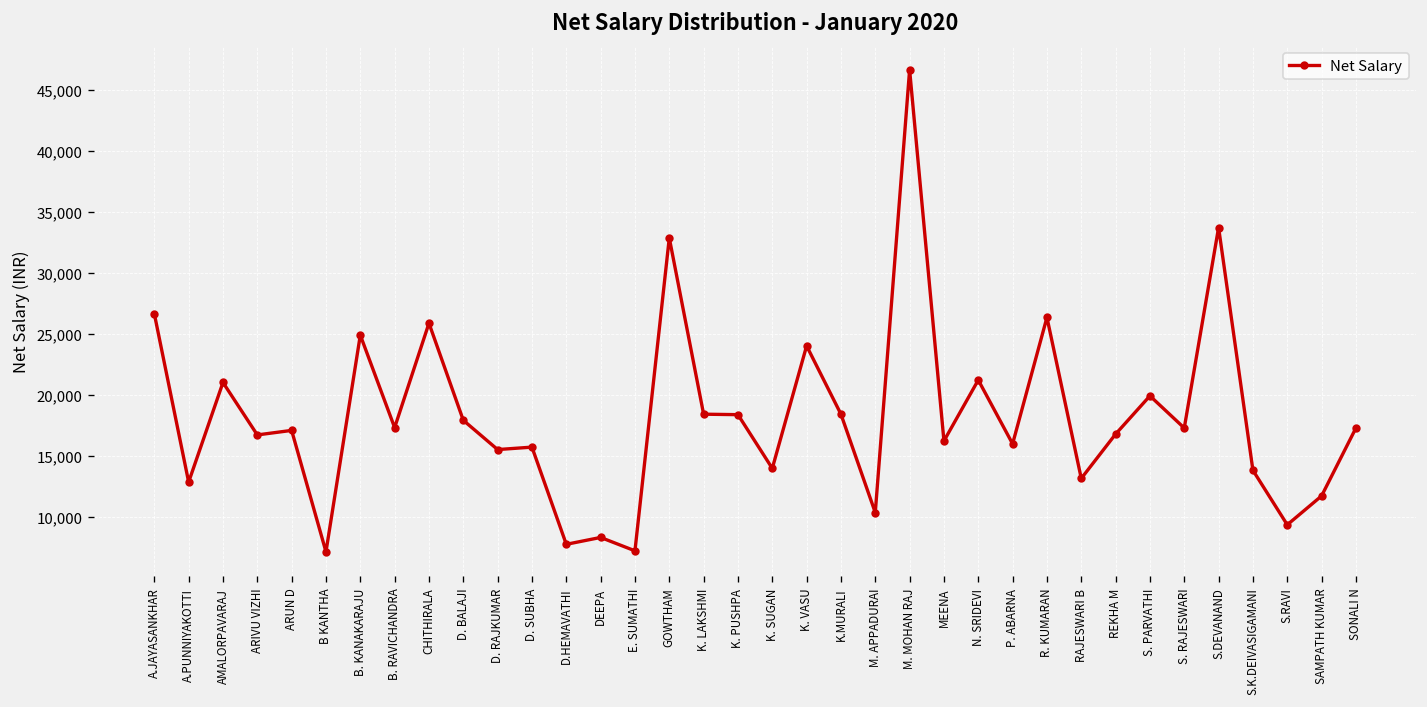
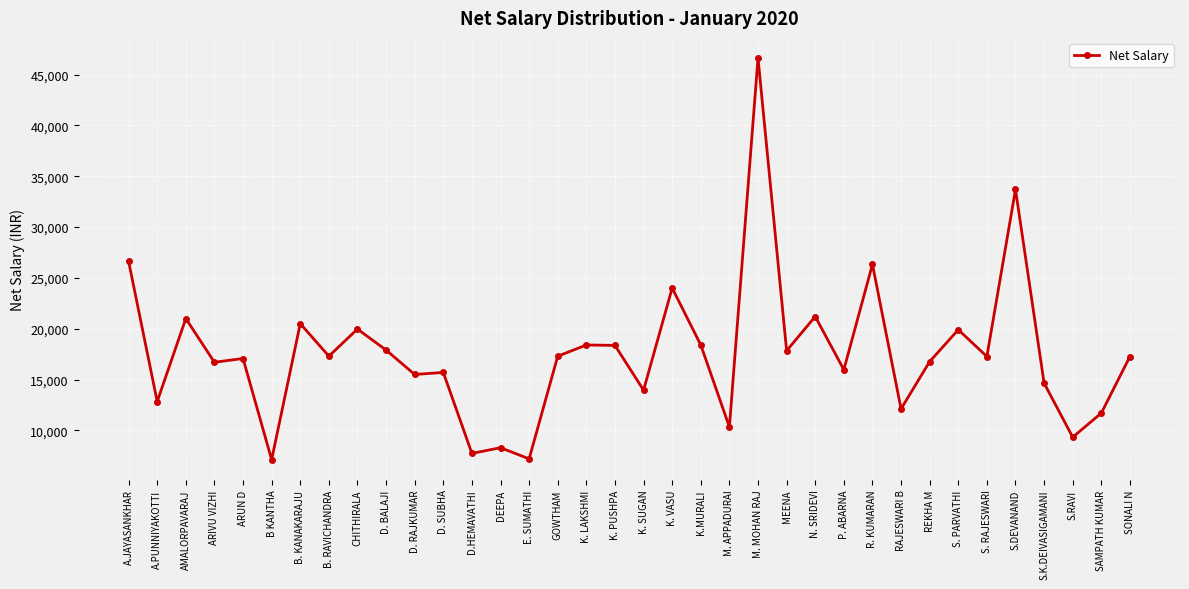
B. KANAKARAJU: 24,900 -> 20,500
CHITHIRALA: 25,900 -> 20,000
GOWTHAM: 32,900 -> 17,300
MEENA: 16,200 -> 17,800
RAJESWARI B: 13,100 -> 12,100
S.K.DEIVASIGAMANI: 13,800 -> 14,600
